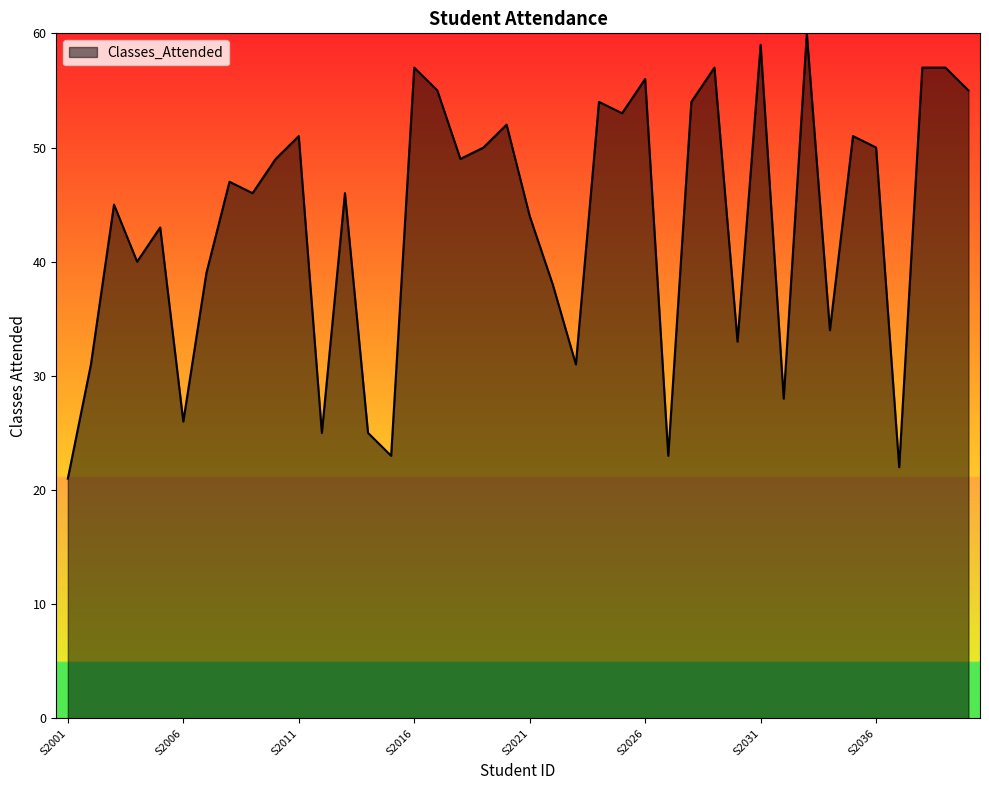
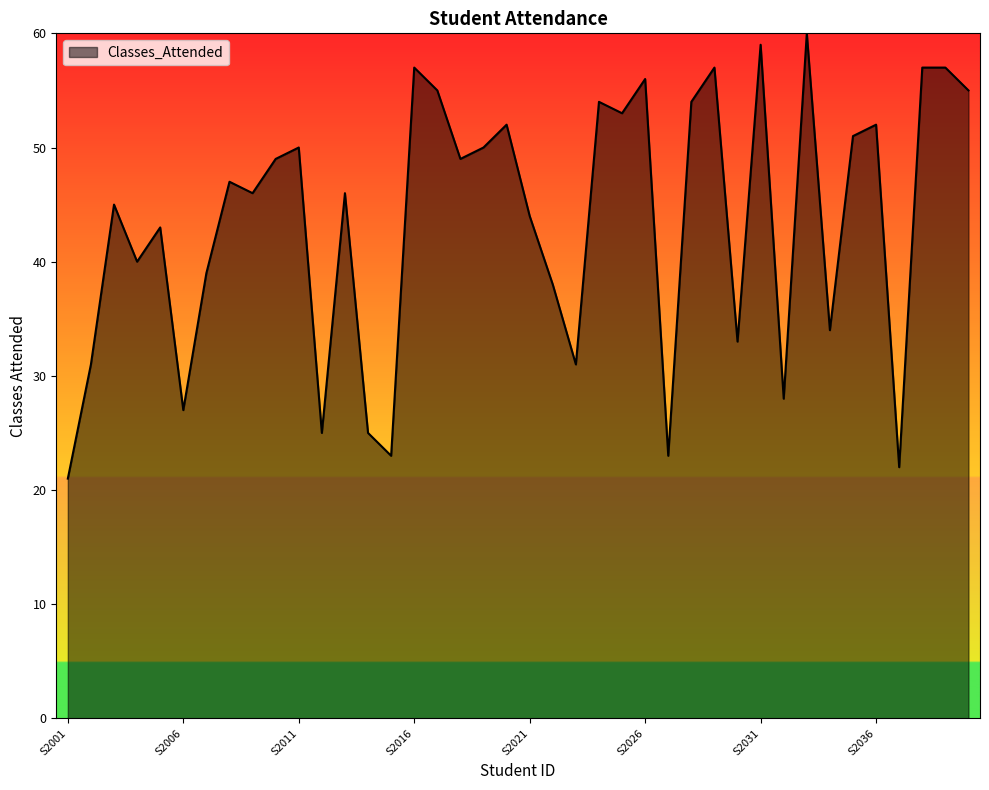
S2006: 26 -> 27
S2011: 51 -> 50
S2036: 50 -> 52
